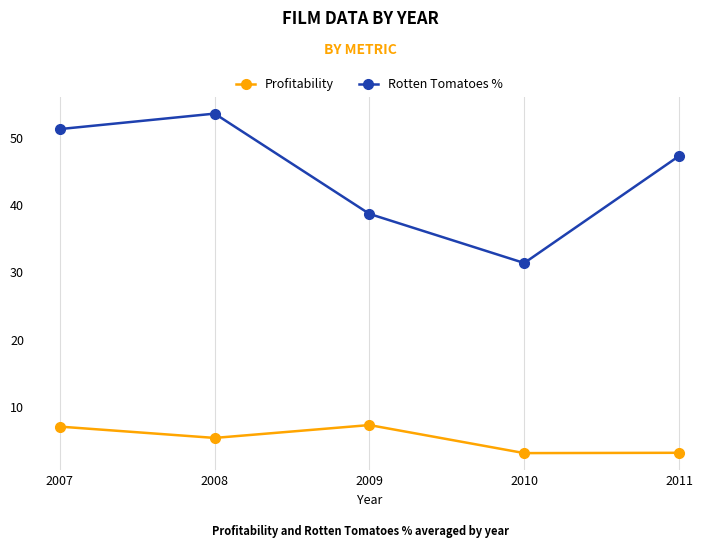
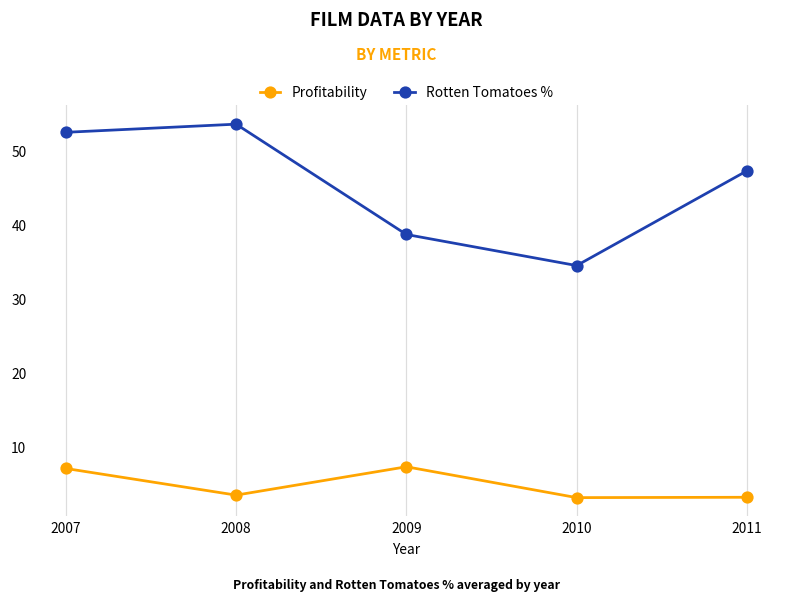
Rotten Tomatoes %, 2007: 51 -> 53
Profitability, 2008: 5 -> 3
Rotten Tomatoes %, 2010: 31 -> 35
